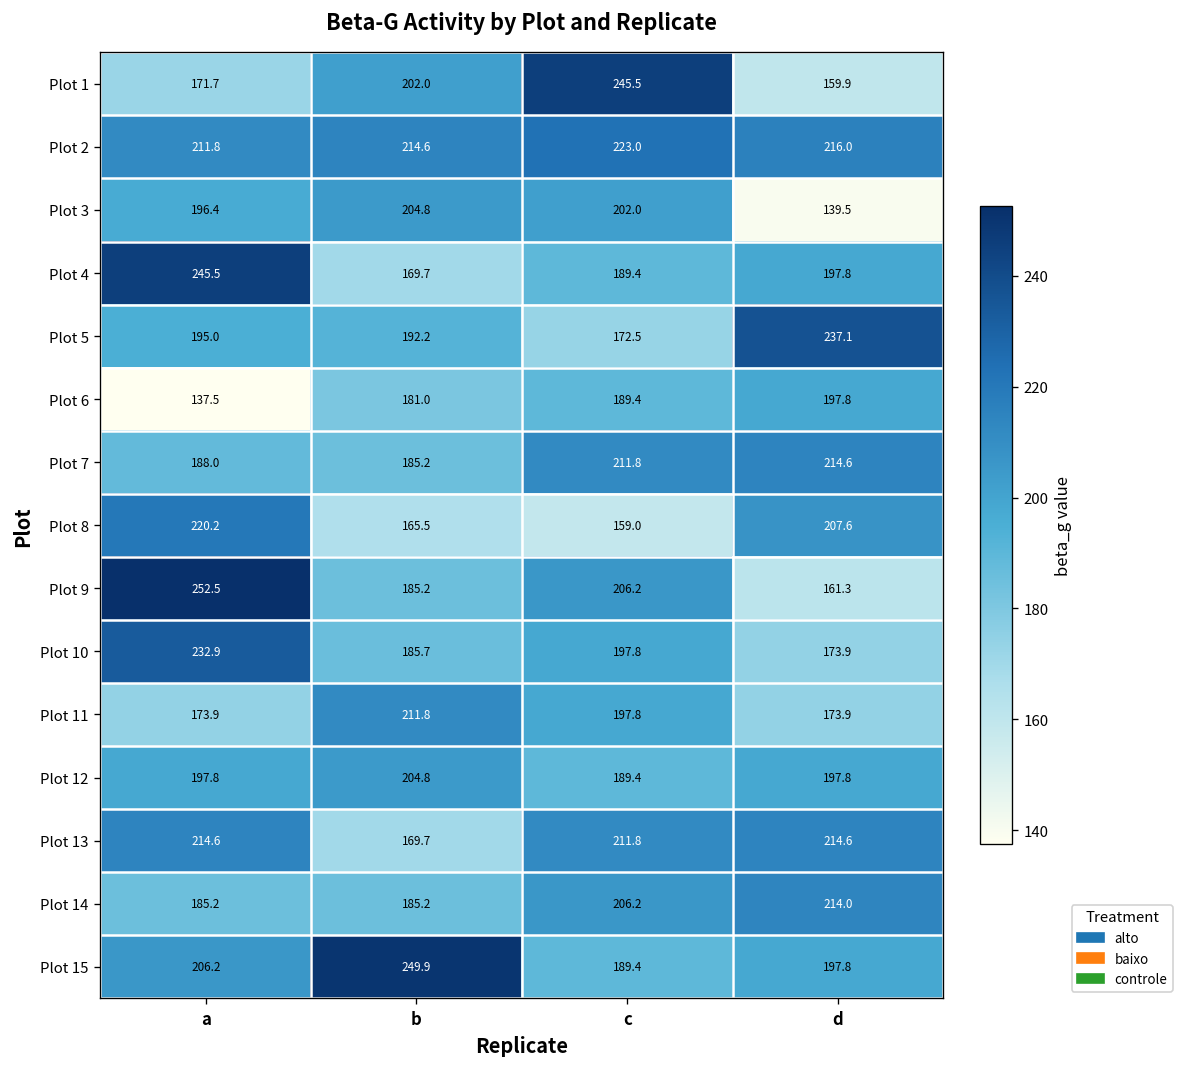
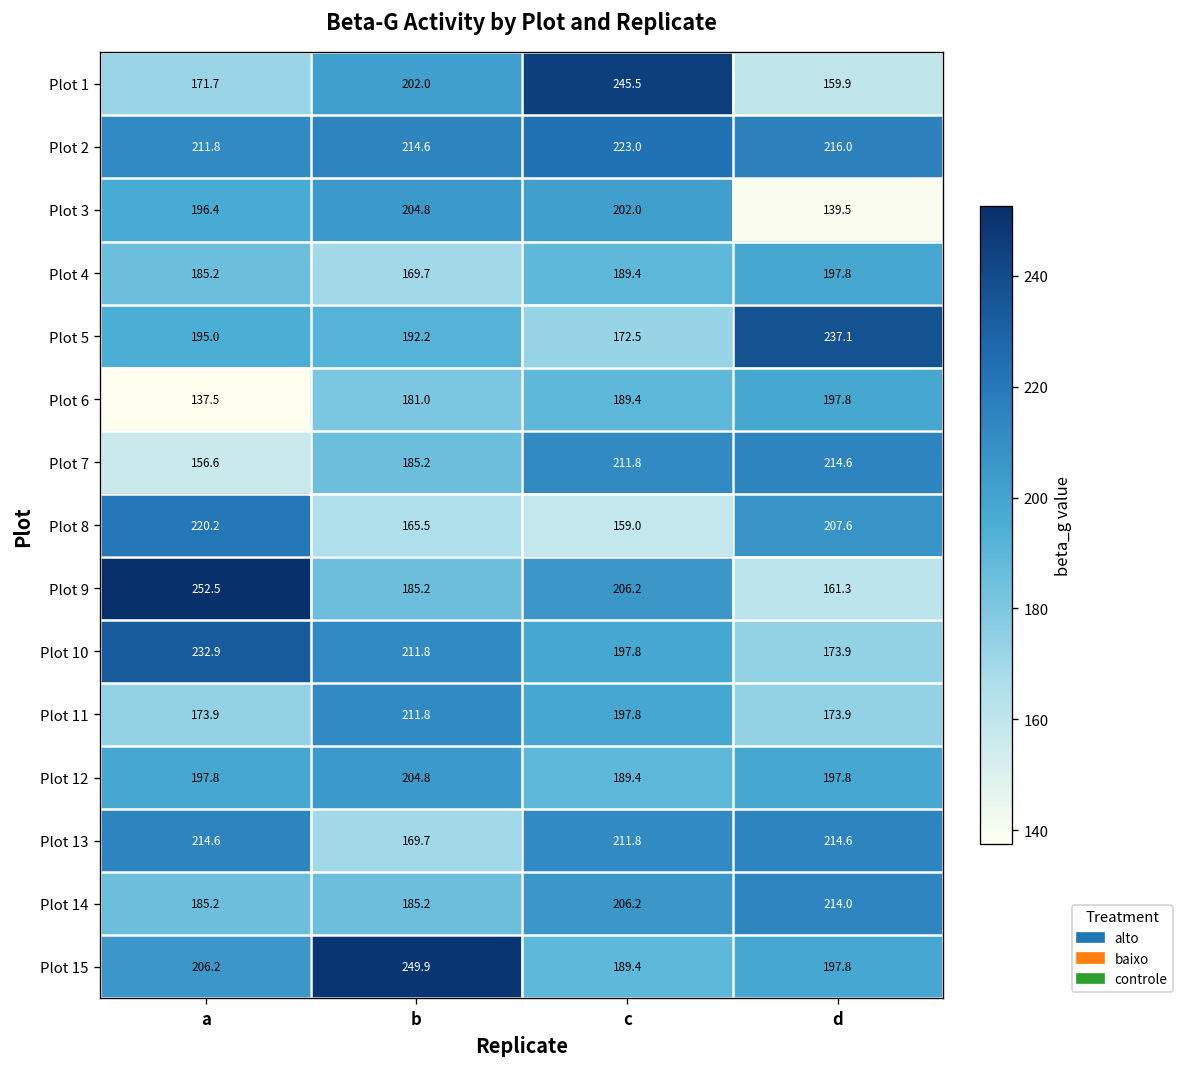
Plot 4, a: 245.5 -> 185.2
Plot 7, a: 188.0 -> 156.6
Plot 10, b: 185.7 -> 211.8
